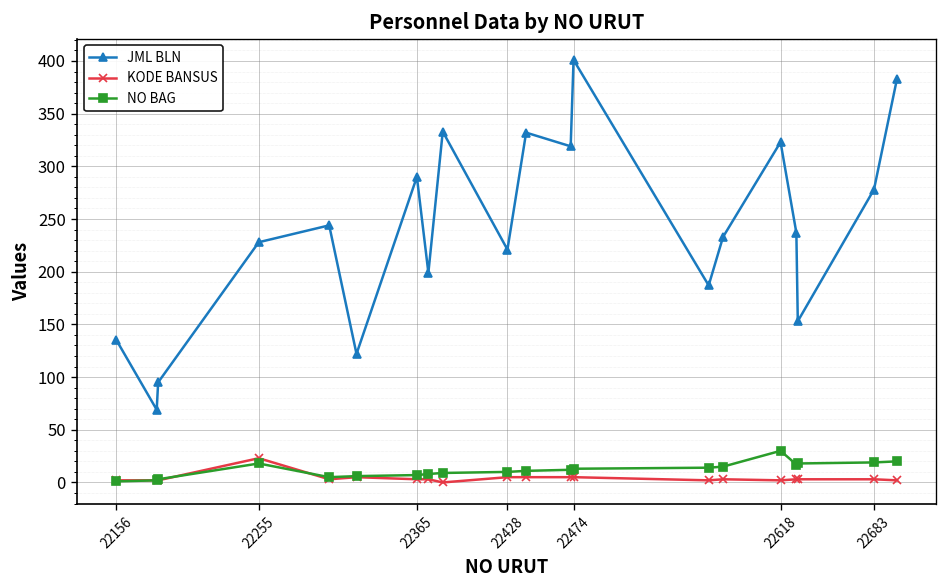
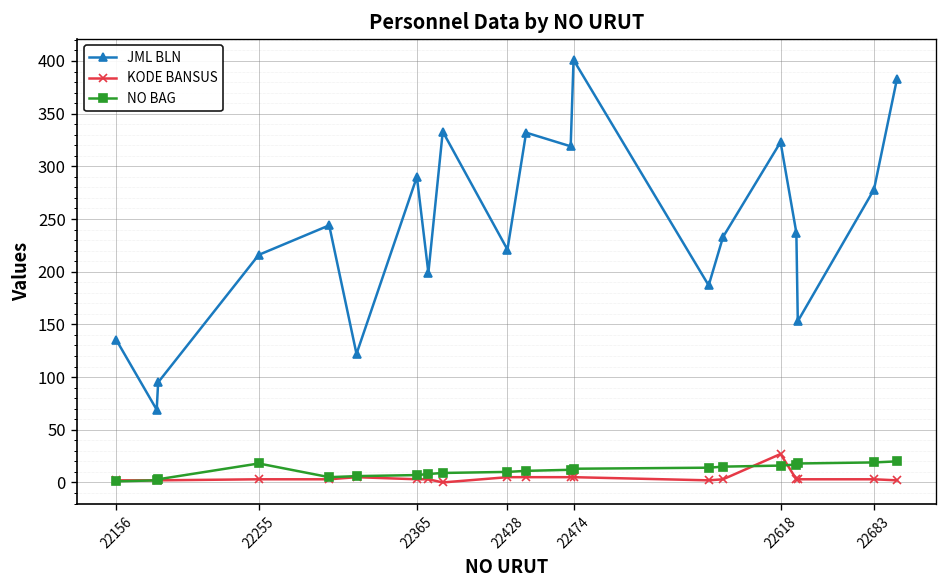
JML BLN, 22255: 230 -> 220
KODE BANSUS, 22255: 20 -> 0
KODE BANSUS, 22618: 0 -> 30
NO BAG, 22618: 30 -> 20
